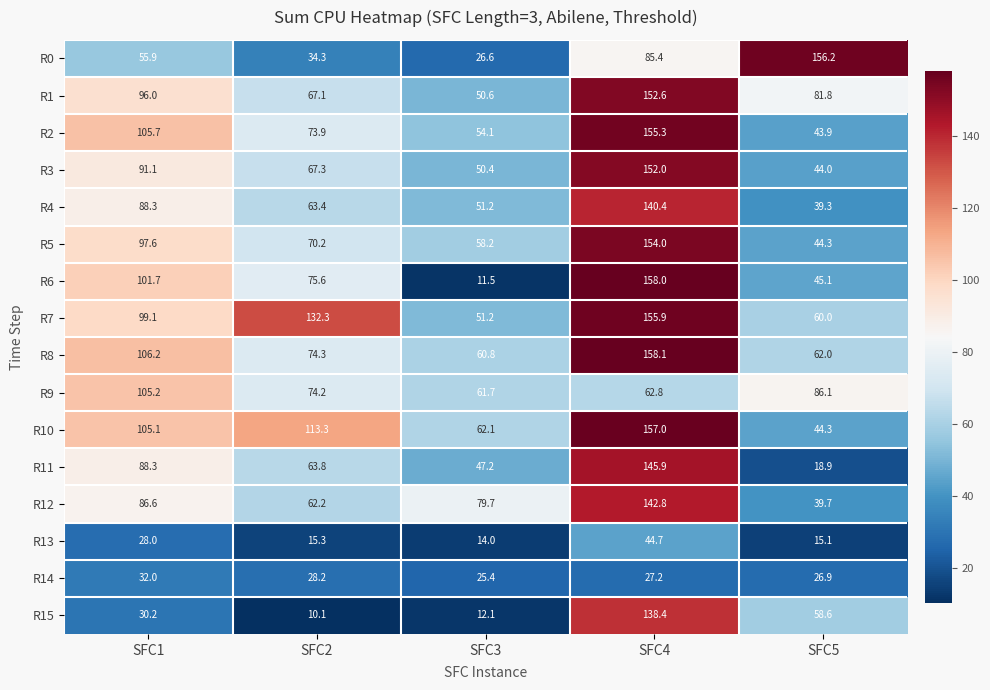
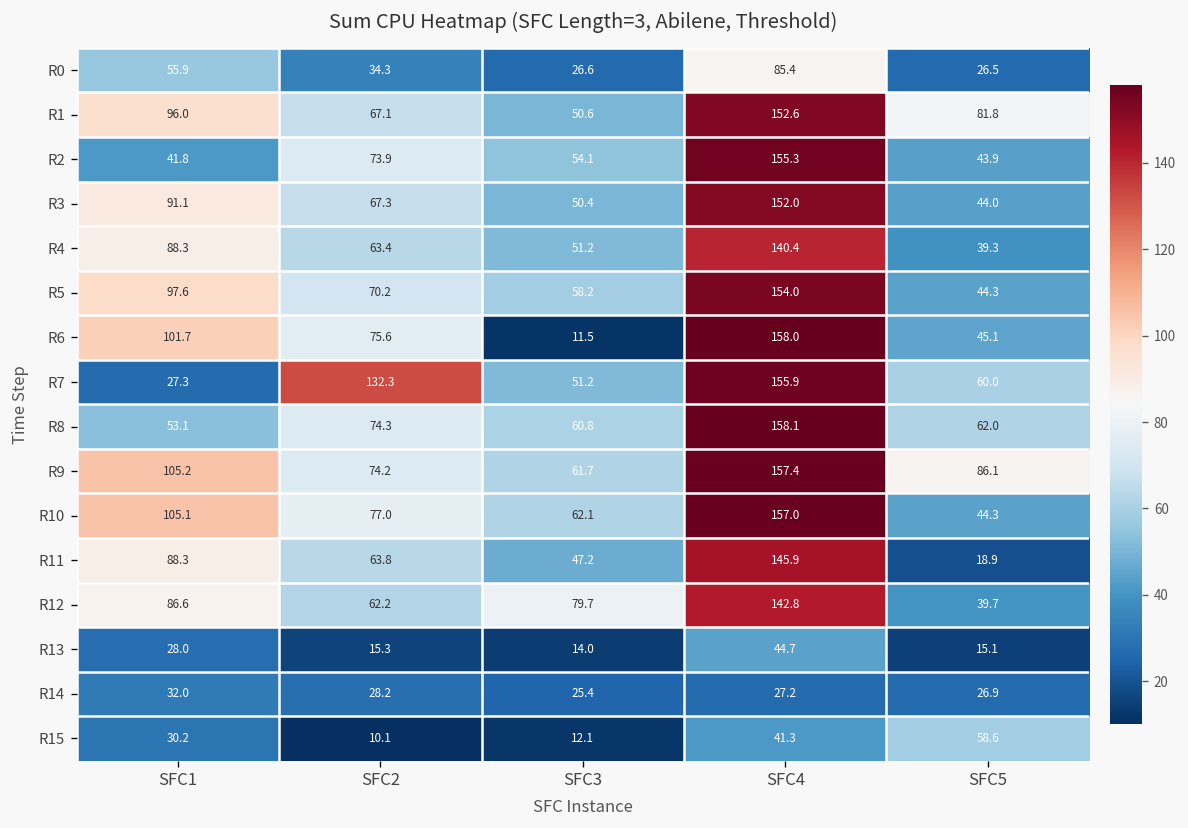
R0, SFC5: 156.2 -> 26.5
R2, SFC1: 105.7 -> 41.8
R7, SFC1: 99.1 -> 27.3
R8, SFC1: 106.2 -> 53.1
R9, SFC4: 62.8 -> 157.4
R10, SFC2: 113.3 -> 77.0
R15, SFC4: 138.4 -> 41.3
